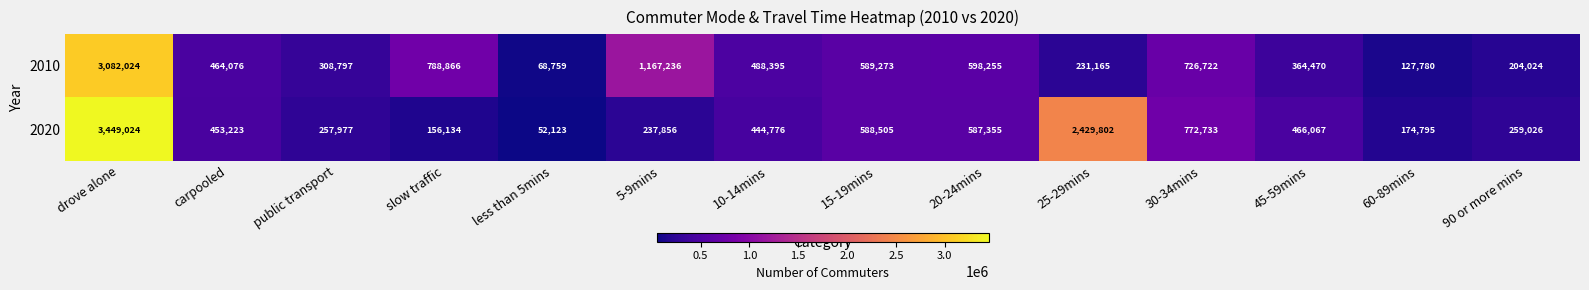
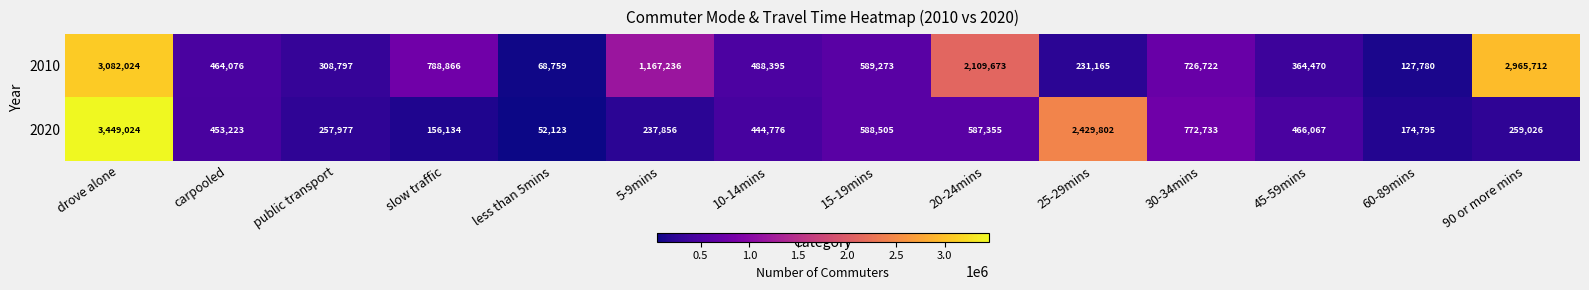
2010, 20-24mins: 598,255 -> 2,109,673
2010, 90 or more mins: 204,024 -> 2,965,712
